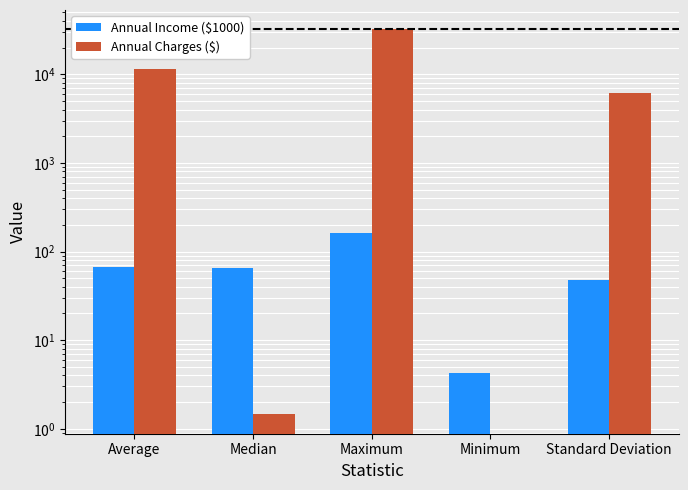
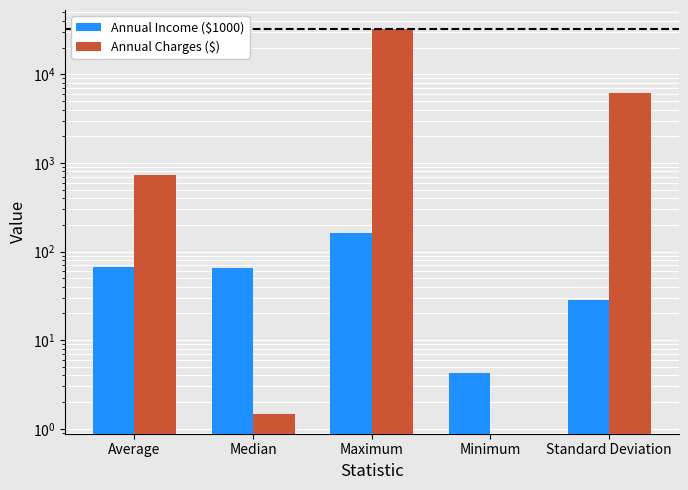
Annual Charges ($), Average: 11000 -> 700
Annual Income ($1000), Standard Deviation: 50 -> 28
